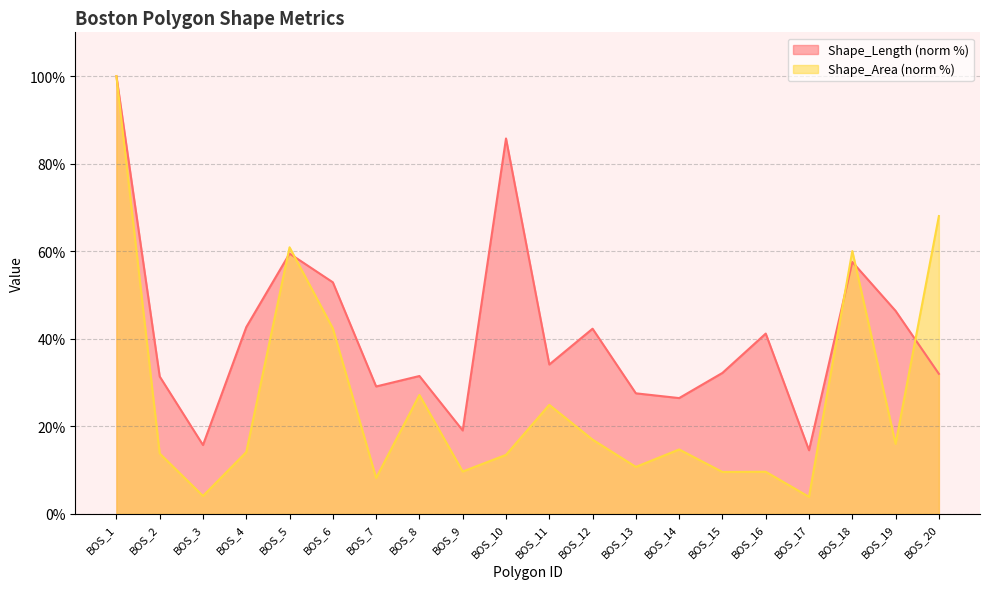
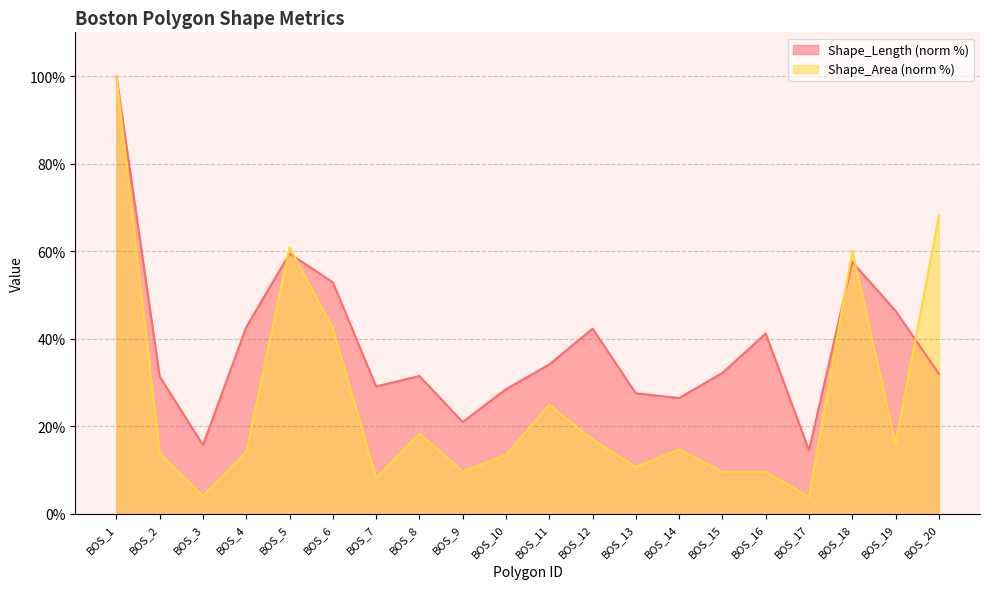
Shape_Area (norm %), BOS_8: 27% -> 18%
Shape_Length (norm %), BOS_9: 19% -> 21%
Shape_Length (norm %), BOS_10: 86% -> 28%
